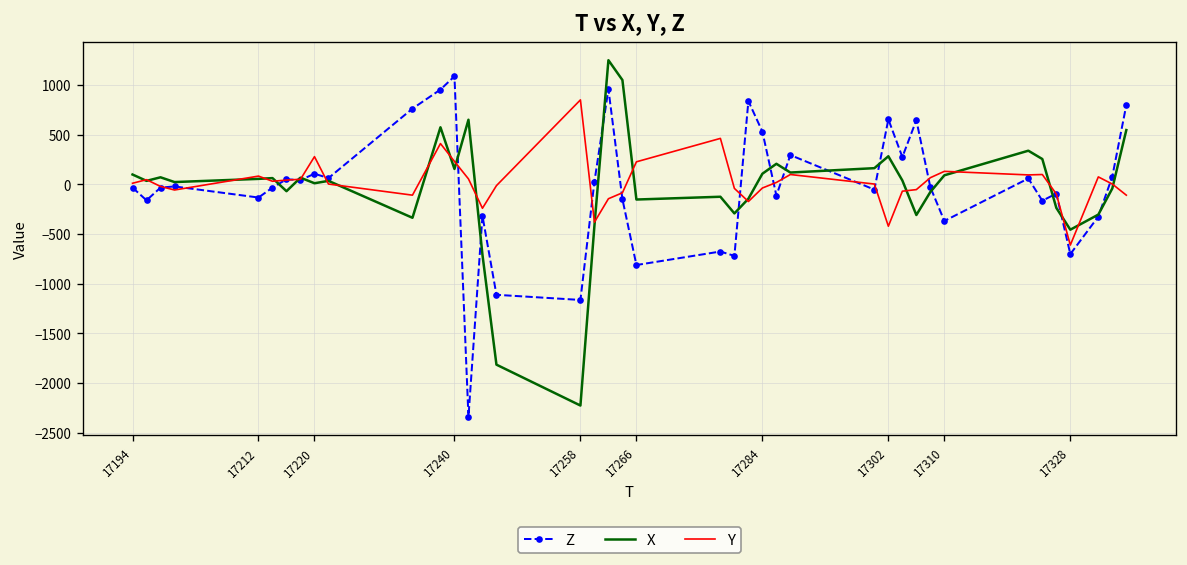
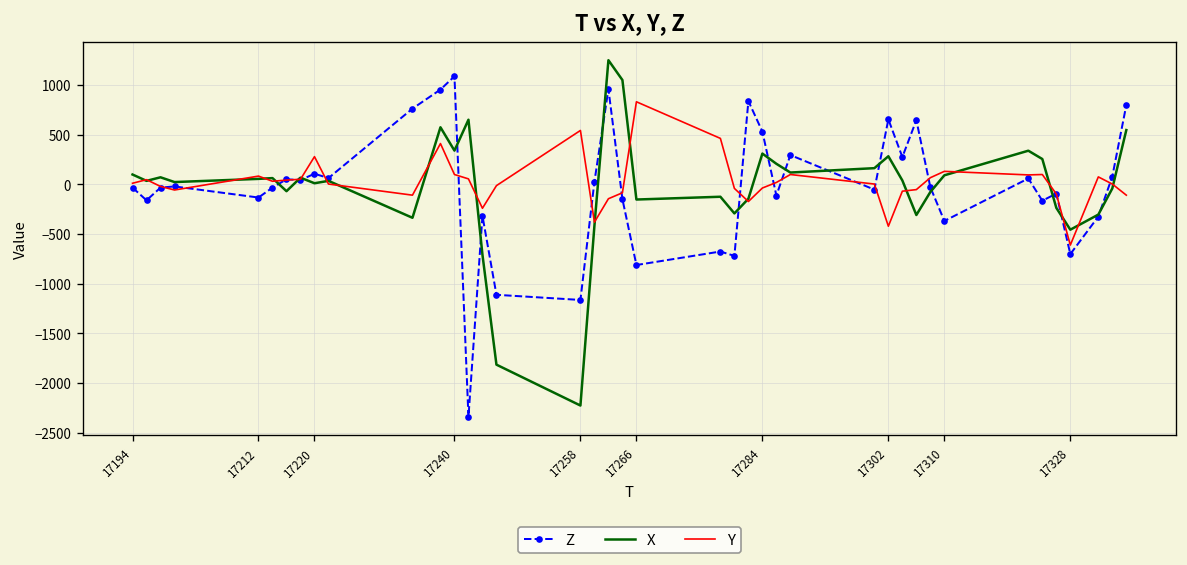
X, 17240: 200 -> 300
Y, 17240: 200 -> 100
Y, 17258: 900 -> 500
Y, 17266: 200 -> 800
X, 17284: 100 -> 300
